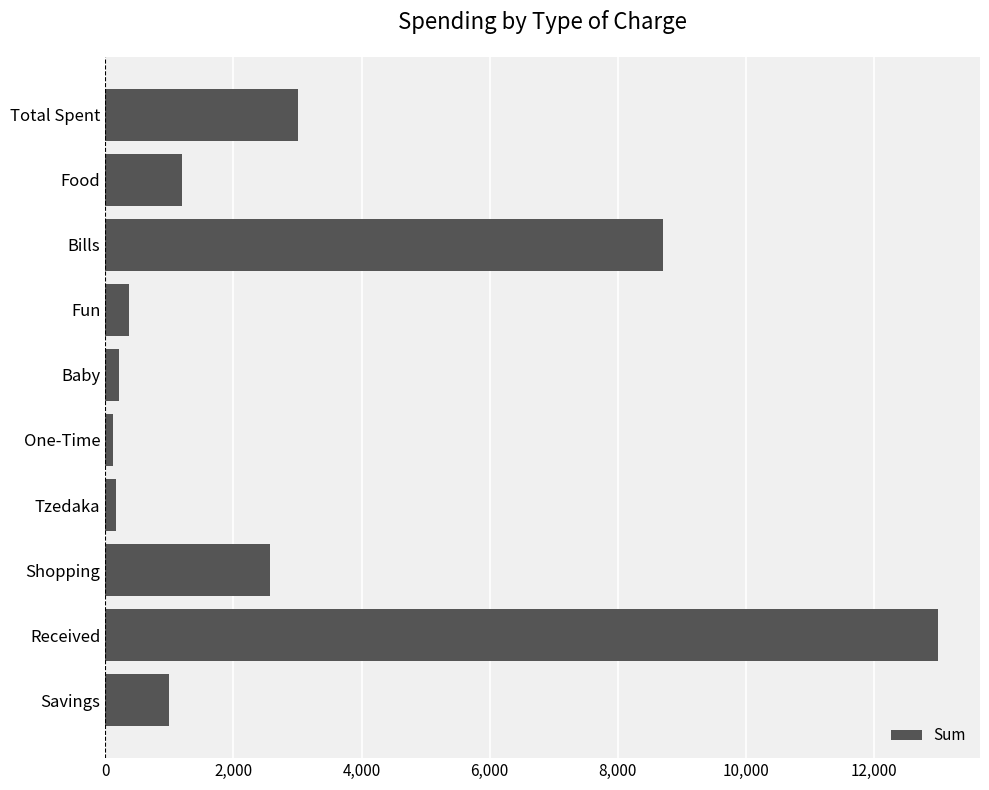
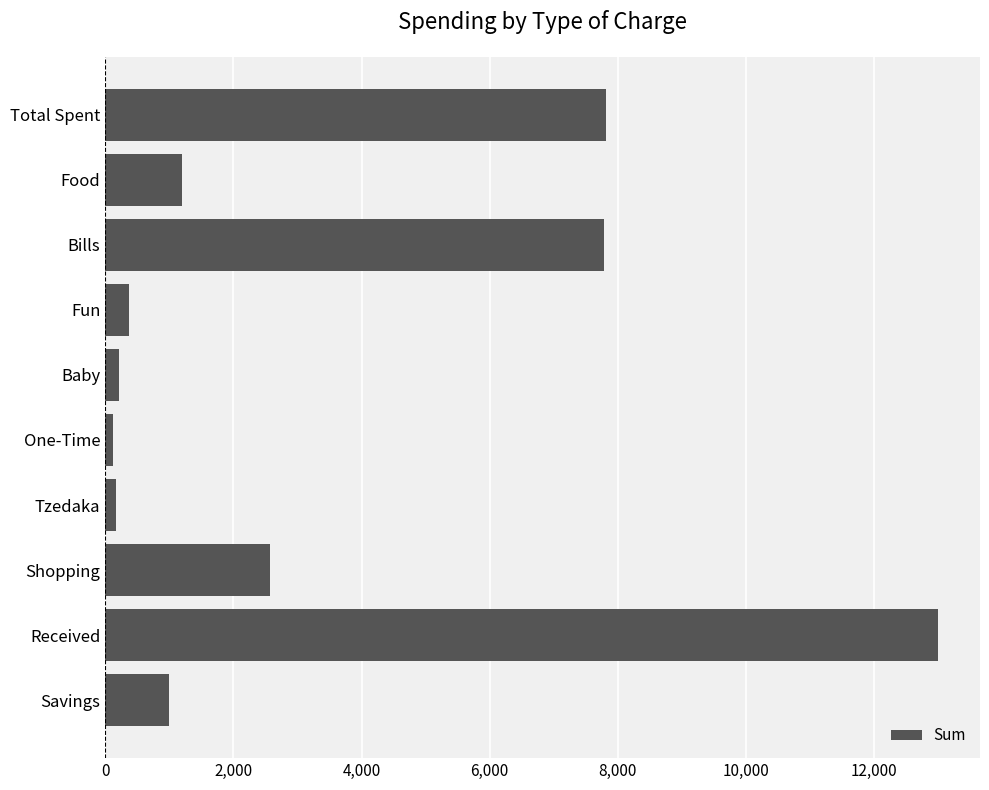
Total Spent: 3,000 -> 7,800
Bills: 8,700 -> 7,800
